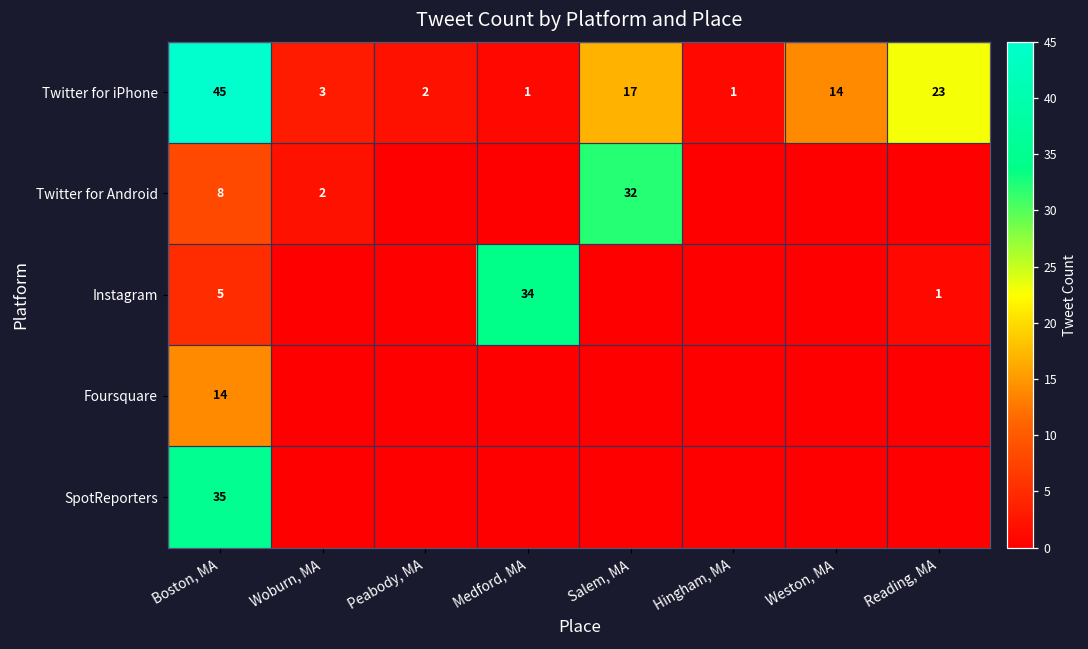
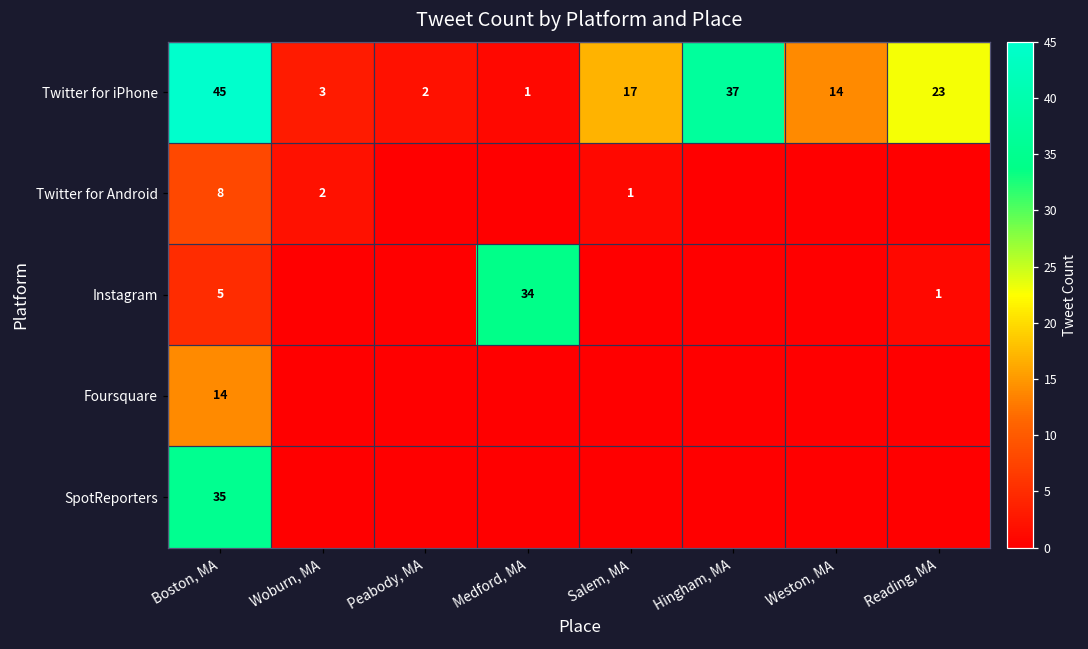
Twitter for iPhone, Hingham, MA: 1 -> 37
Twitter for Android, Salem, MA: 32 -> 1
